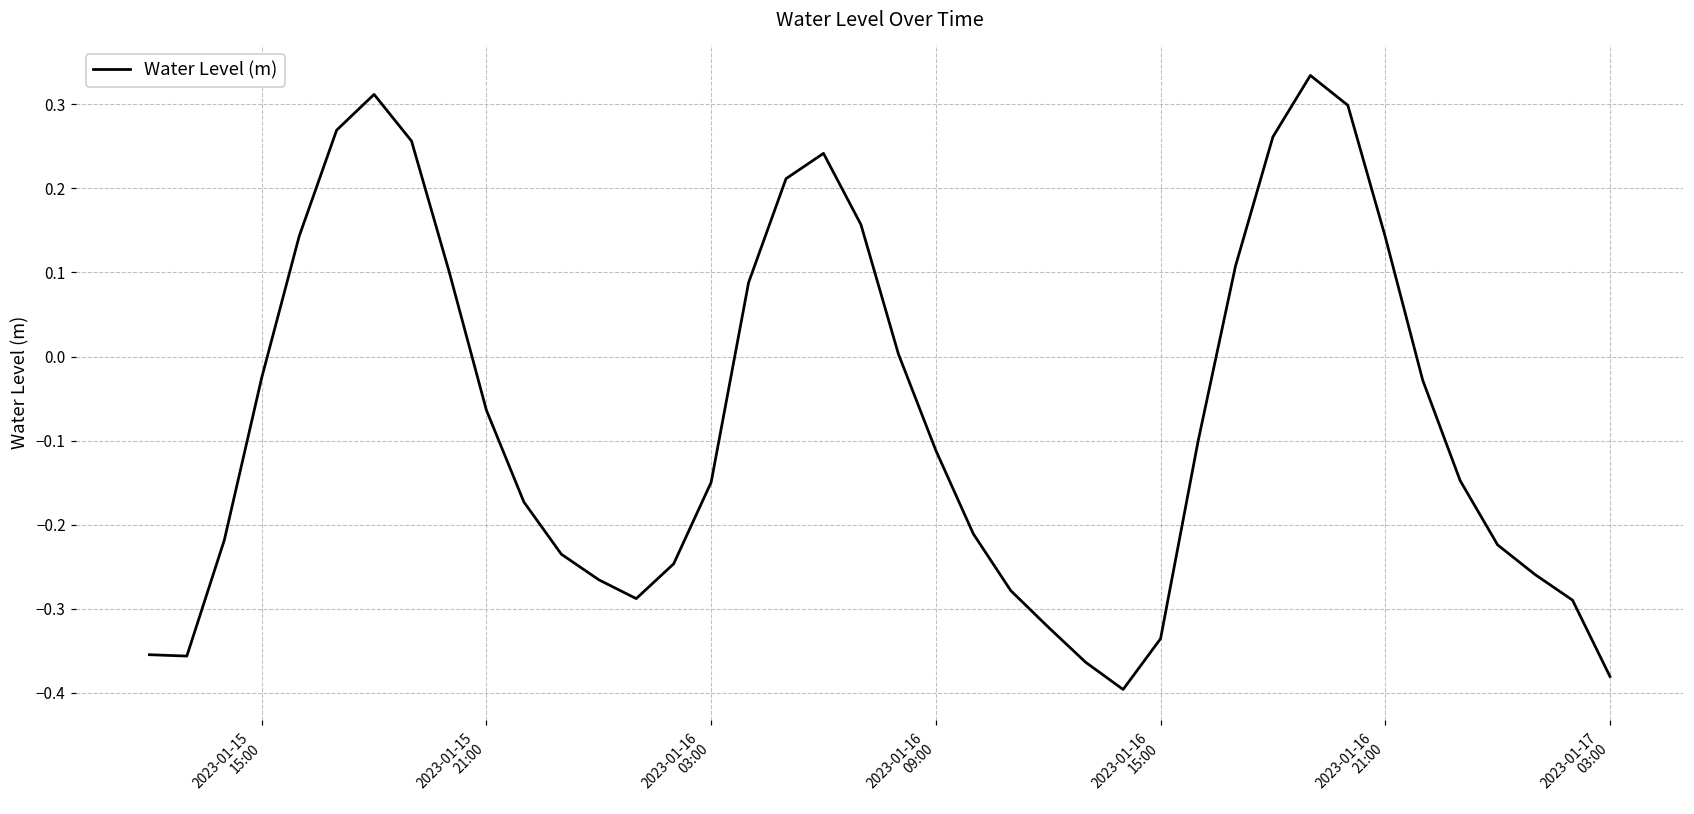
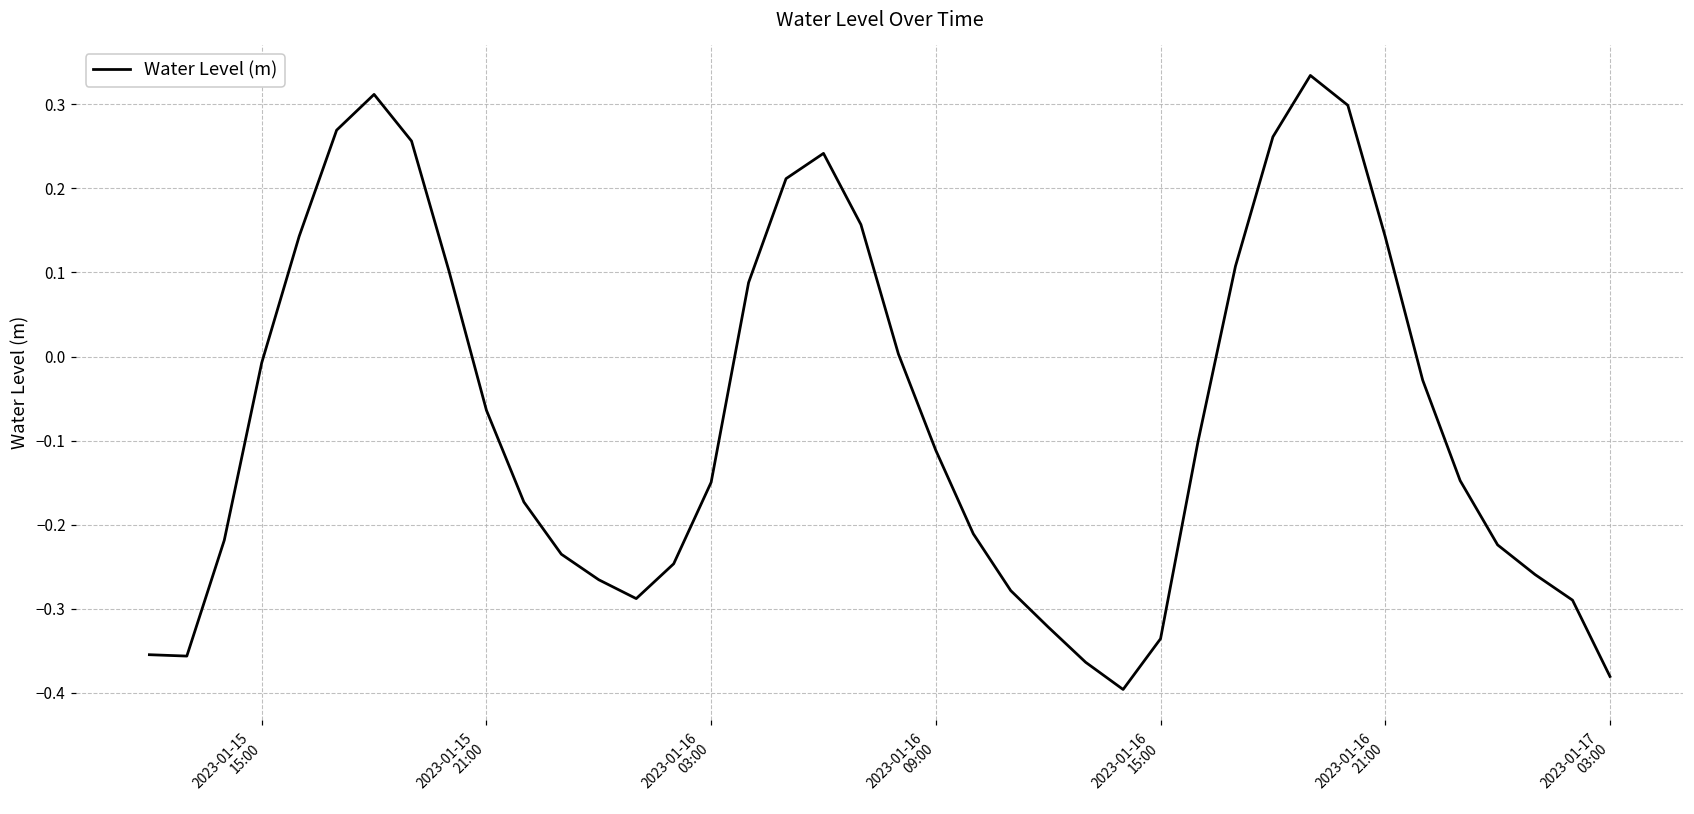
2023-01-15 15:00: -0.03 -> -0.01
